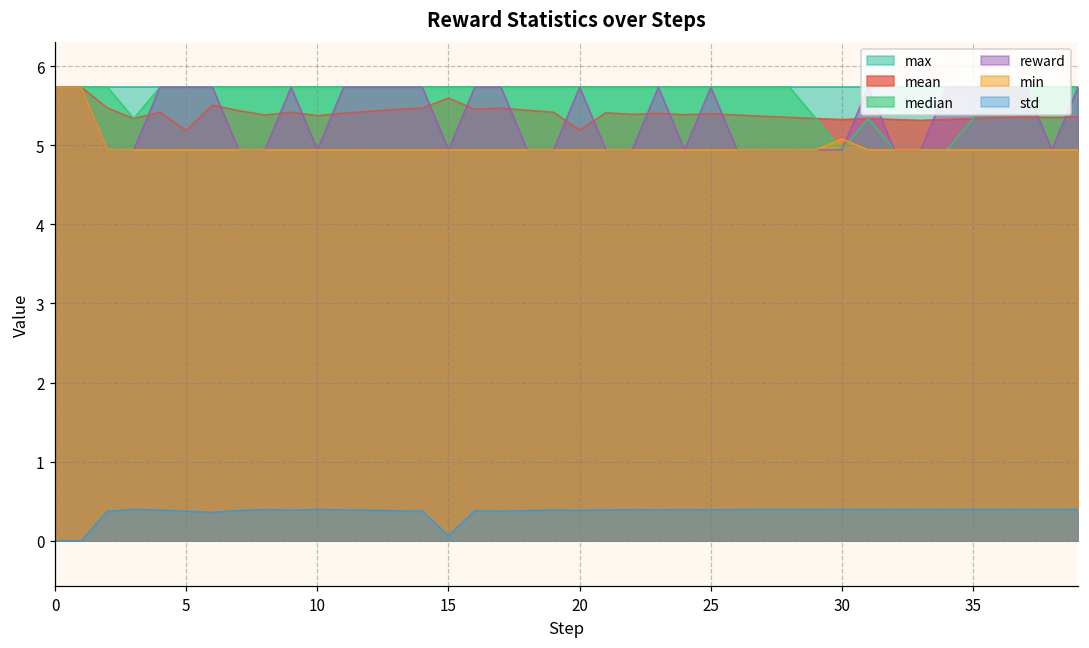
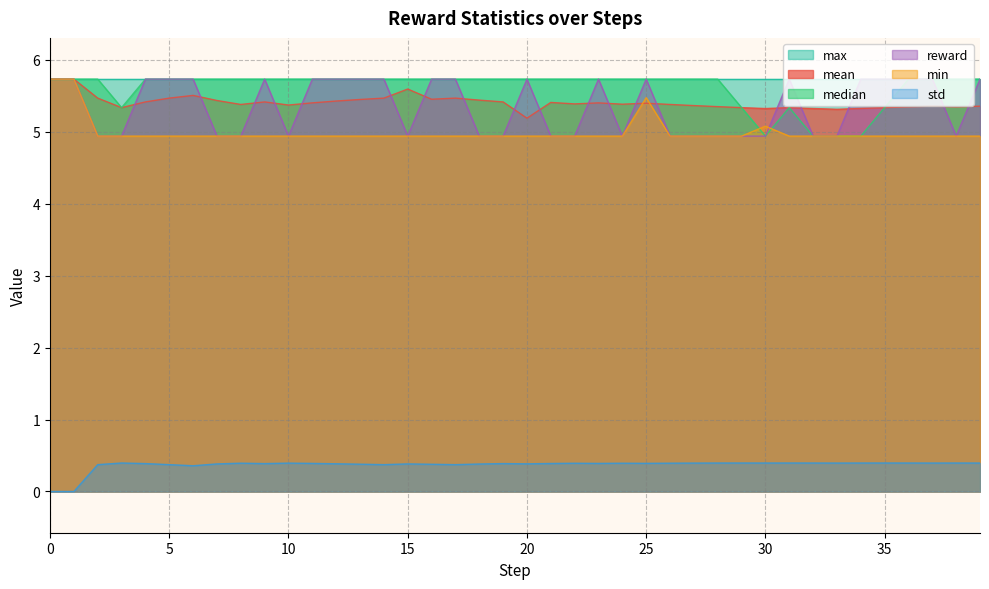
mean, 5: 5.2 -> 5.5
std, 15: 0.1 -> 0.4
min, 25: 4.9 -> 5.5
